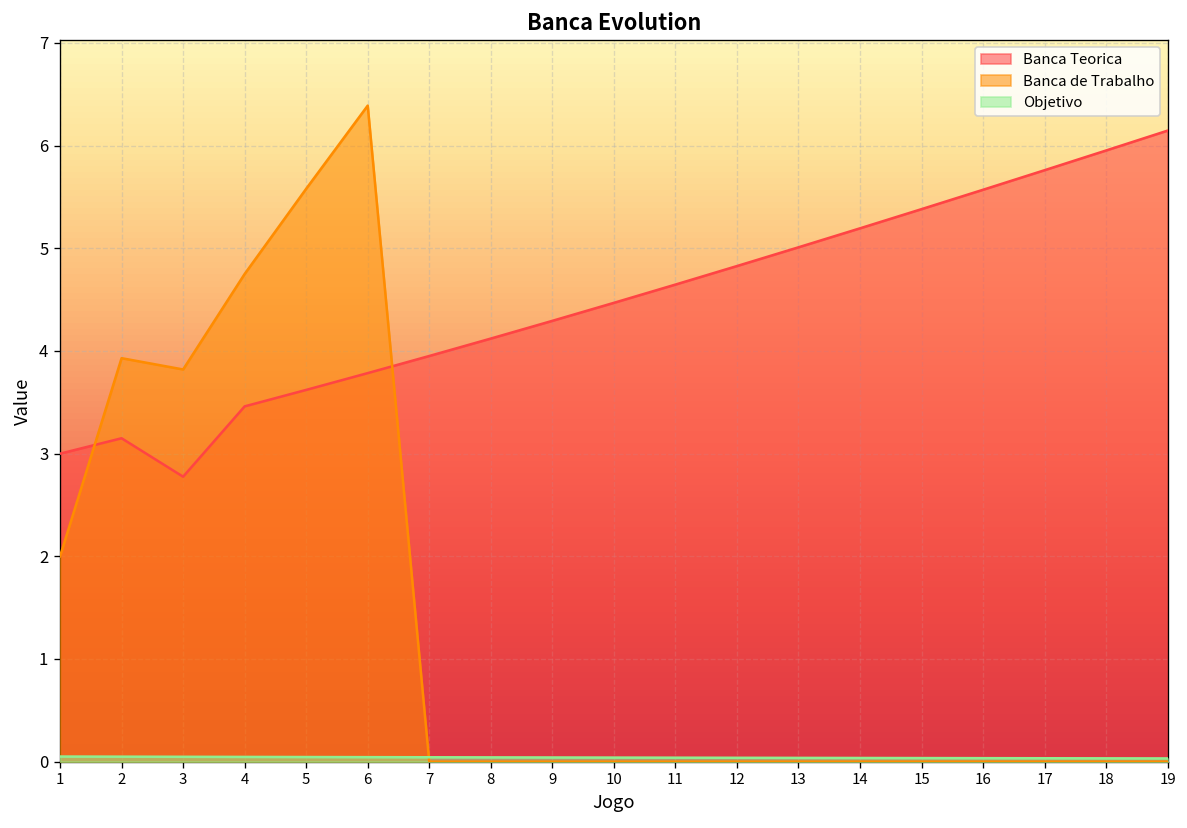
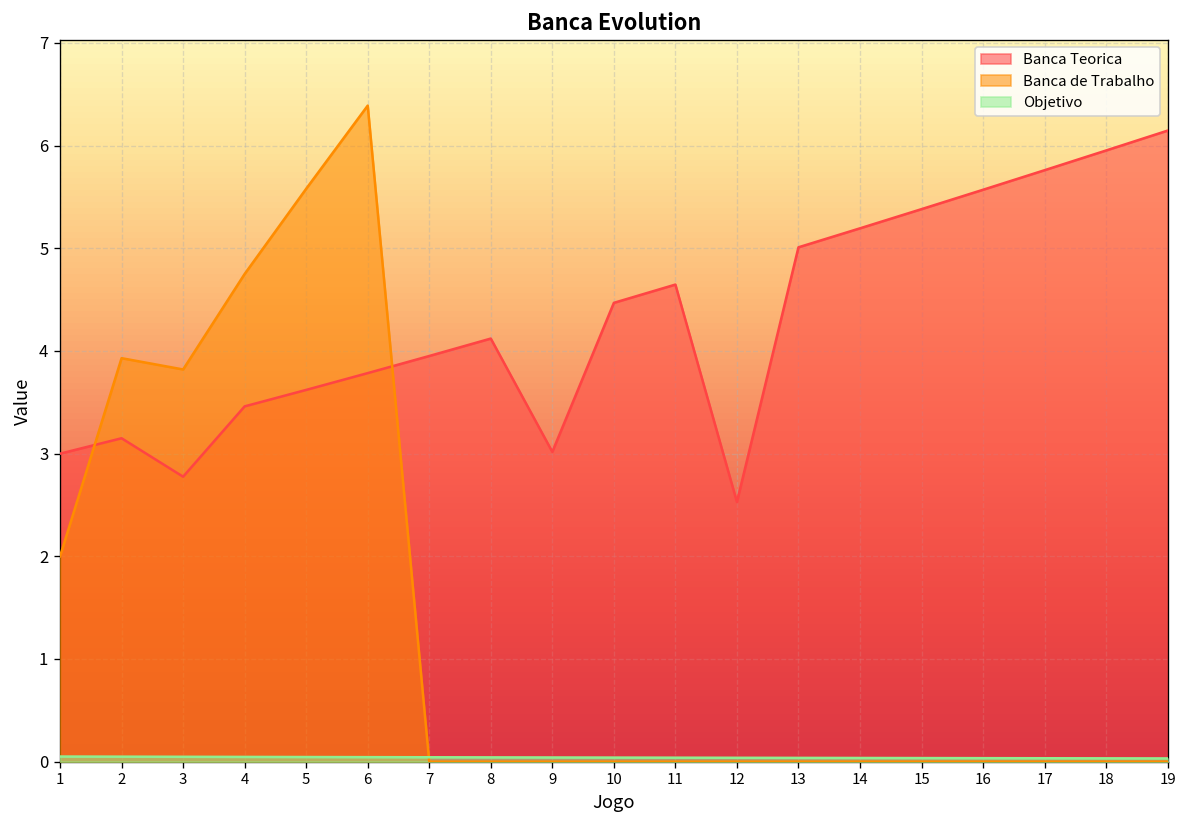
Banca Teorica, 9: 4.3 -> 3.0
Banca Teorica, 12: 4.8 -> 2.5
